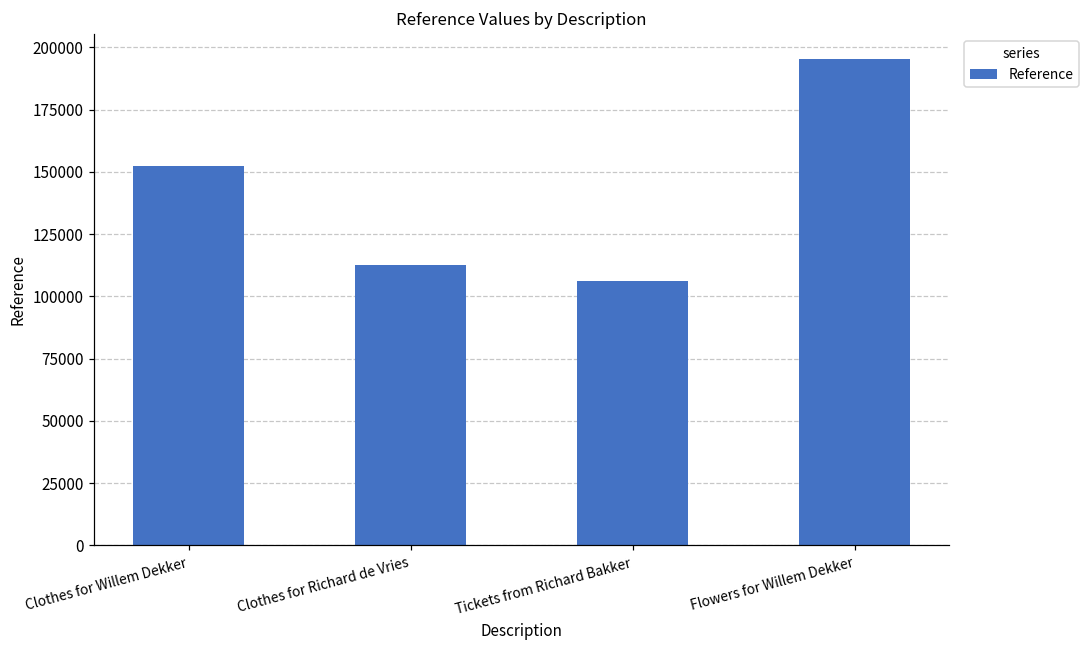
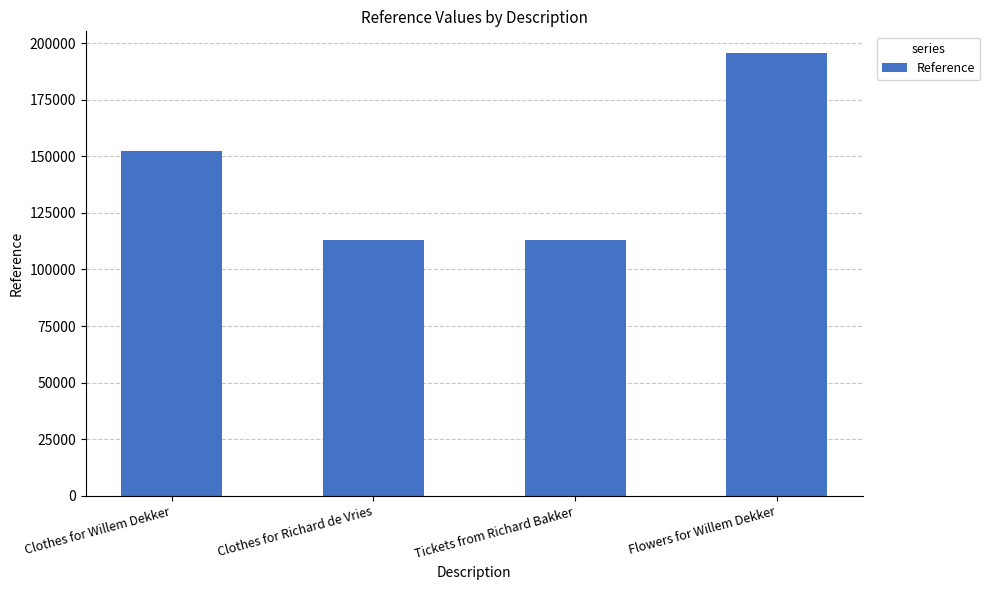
Tickets from Richard Bakker: 106000 -> 113000
